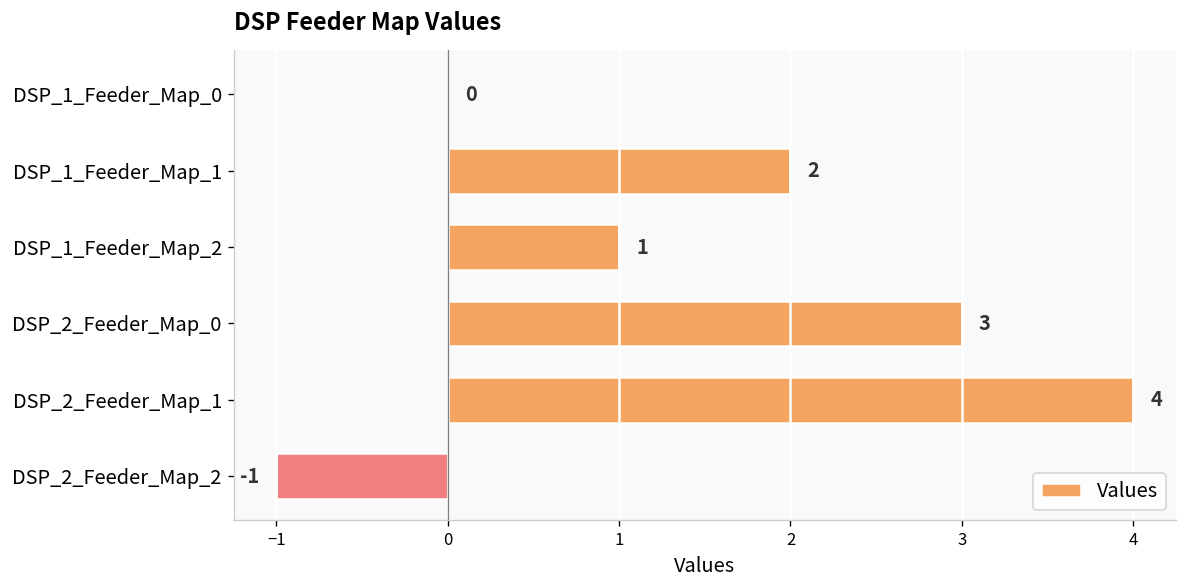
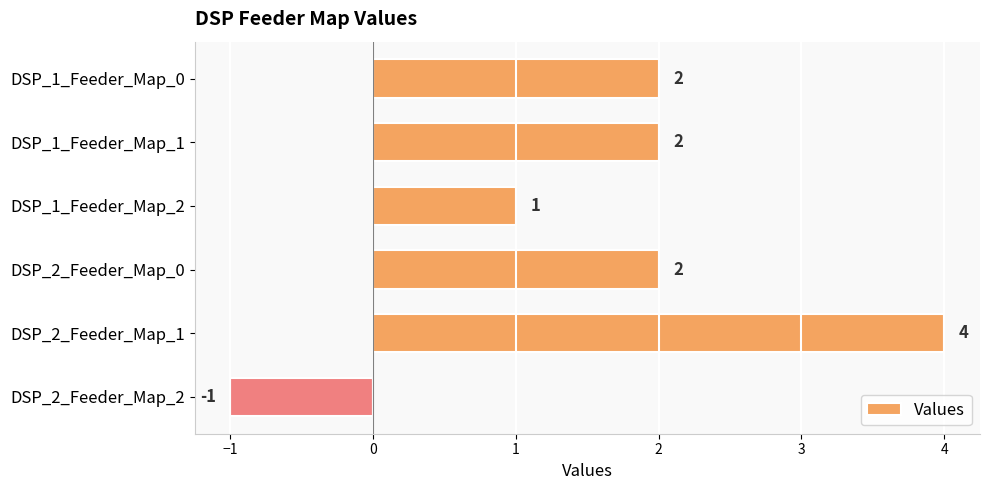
DSP_1_Feeder_Map_0: 0 -> 2
DSP_2_Feeder_Map_0: 3 -> 2
